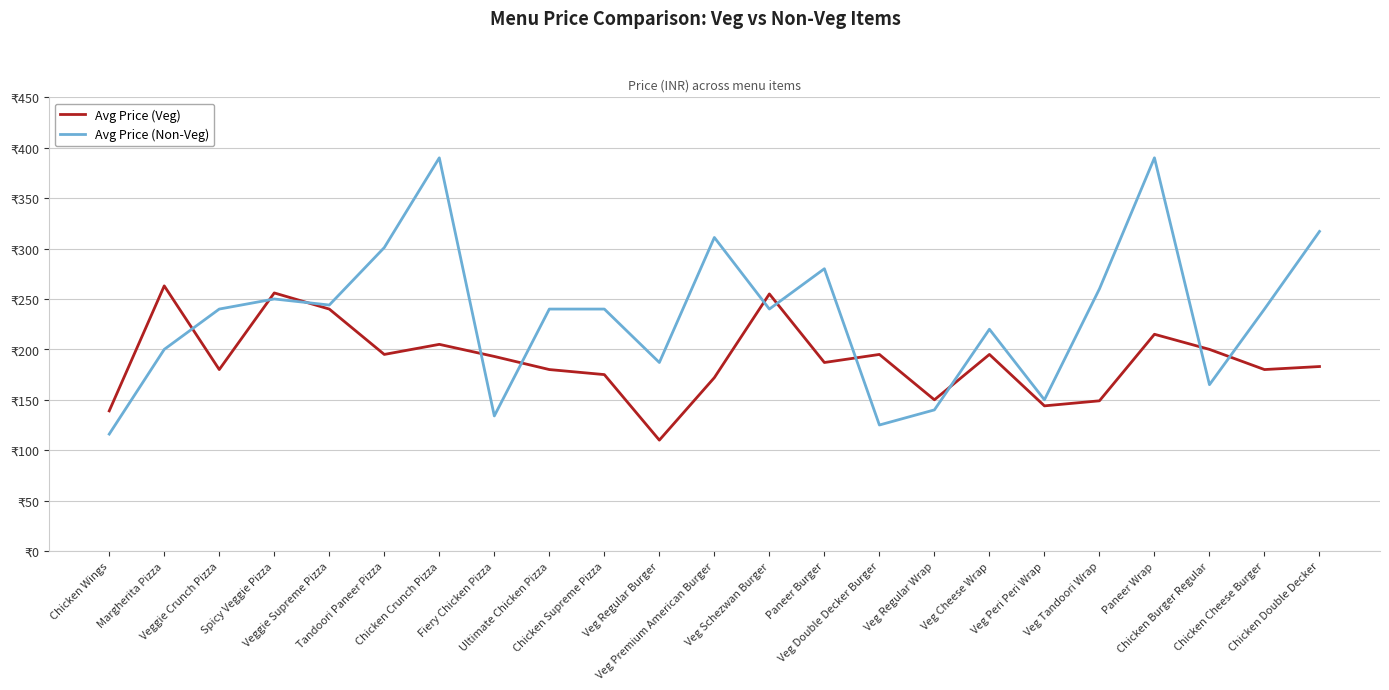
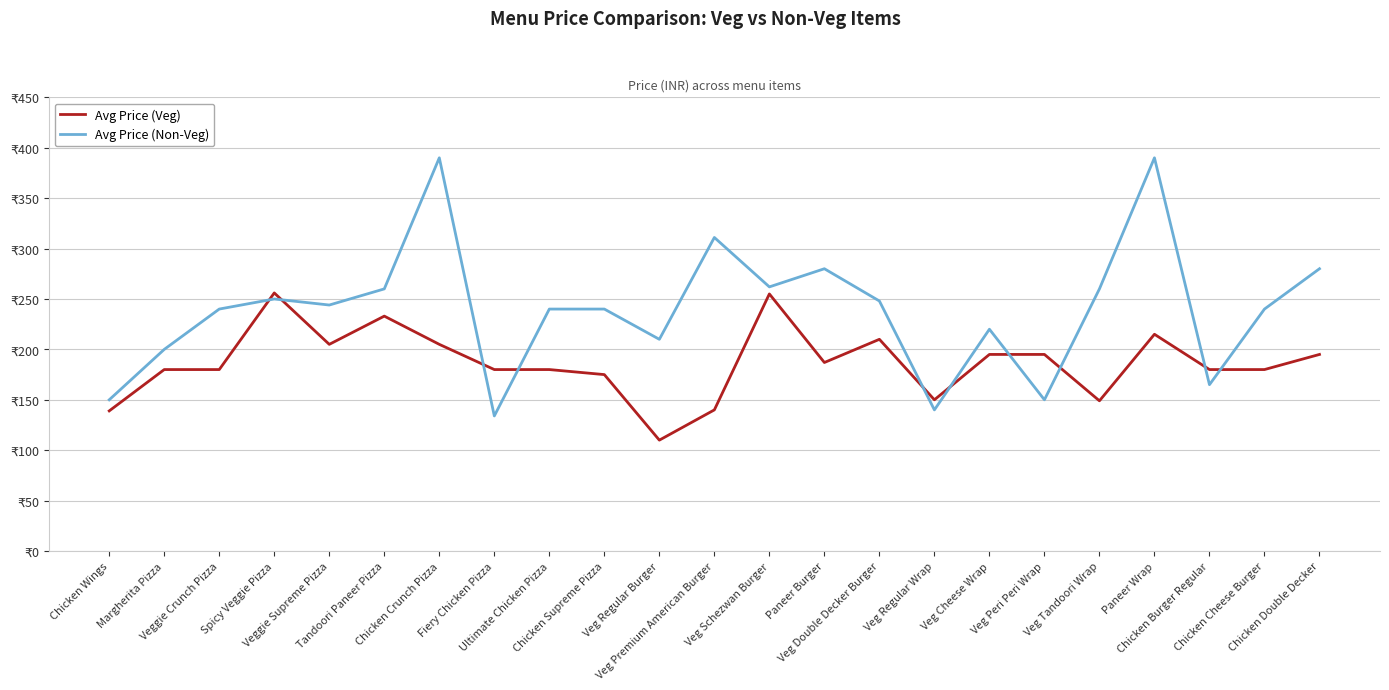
Avg Price (Non-Veg), Chicken Wings: ₹116 -> ₹150
Avg Price (Veg), Margherita Pizza: ₹263 -> ₹180
Avg Price (Veg), Veggie Supreme Pizza: ₹240 -> ₹205
Avg Price (Veg), Tandoori Paneer Pizza: ₹195 -> ₹233
Avg Price (Non-Veg), Tandoori Paneer Pizza: ₹301 -> ₹260
Avg Price (Veg), Fiery Chicken Pizza: ₹193 -> ₹180
Avg Price (Non-Veg), Veg Regular Burger: ₹187 -> ₹210
Avg Price (Veg), Veg Premium American Burger: ₹172 -> ₹140
Avg Price (Non-Veg), Veg Schezwan Burger: ₹240 -> ₹262
Avg Price (Veg), Veg Double Decker Burger: ₹195 -> ₹210
Avg Price (Non-Veg), Veg Double Decker Burger: ₹125 -> ₹248
Avg Price (Veg), Veg Peri Peri Wrap: ₹144 -> ₹195
Avg Price (Veg), Chicken Burger Regular: ₹200 -> ₹180
Avg Price (Veg), Chicken Double Decker: ₹183 -> ₹195
Avg Price (Non-Veg), Chicken Double Decker: ₹317 -> ₹280
